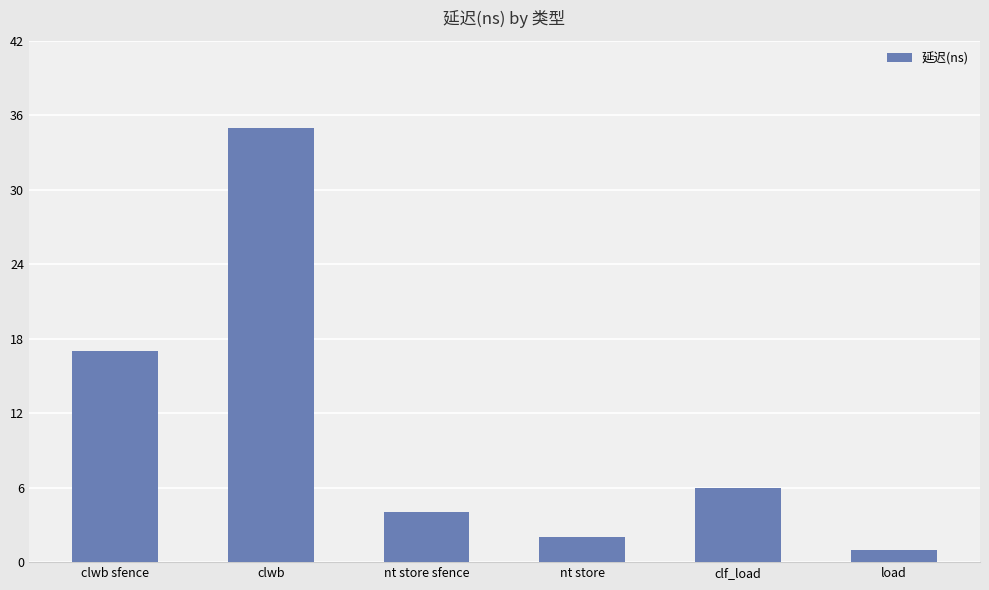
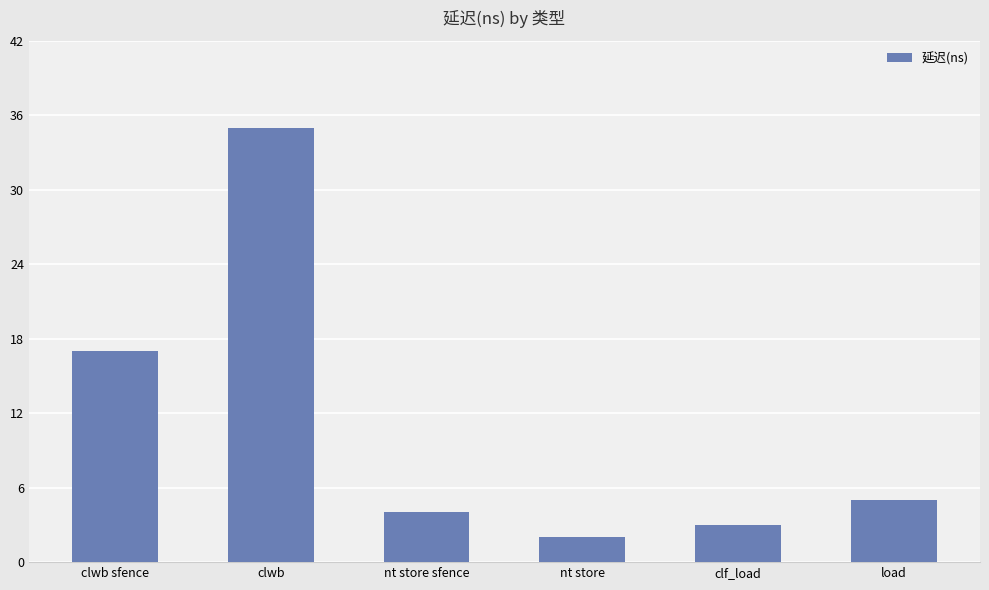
clf_load: 6 -> 3
load: 1 -> 5
